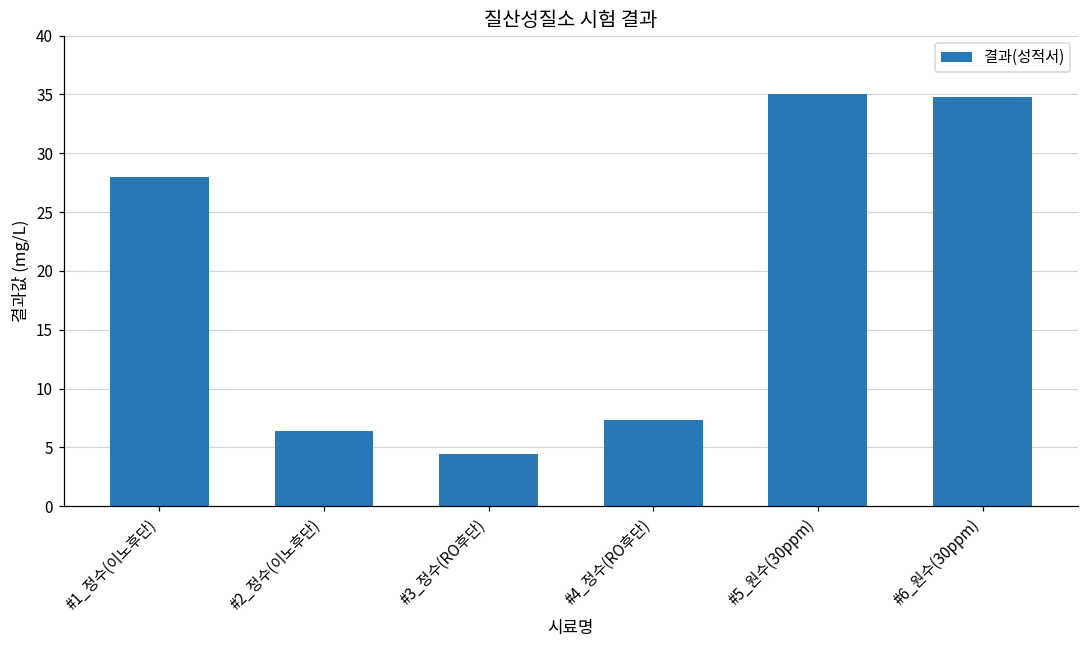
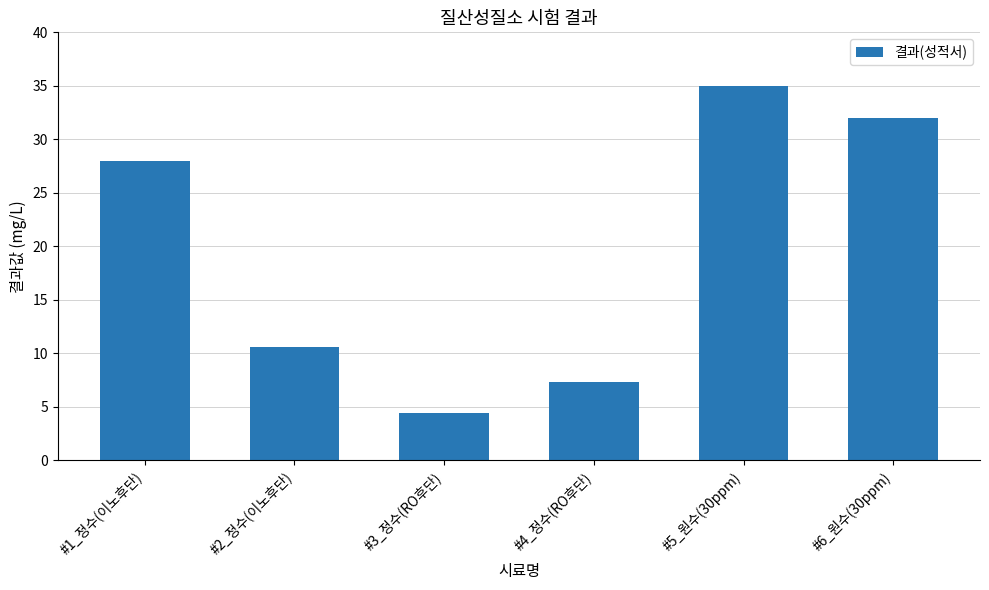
#2_정수(이노후단): 6.4 -> 10.6
#6_원수(30ppm): 34.8 -> 32.0
